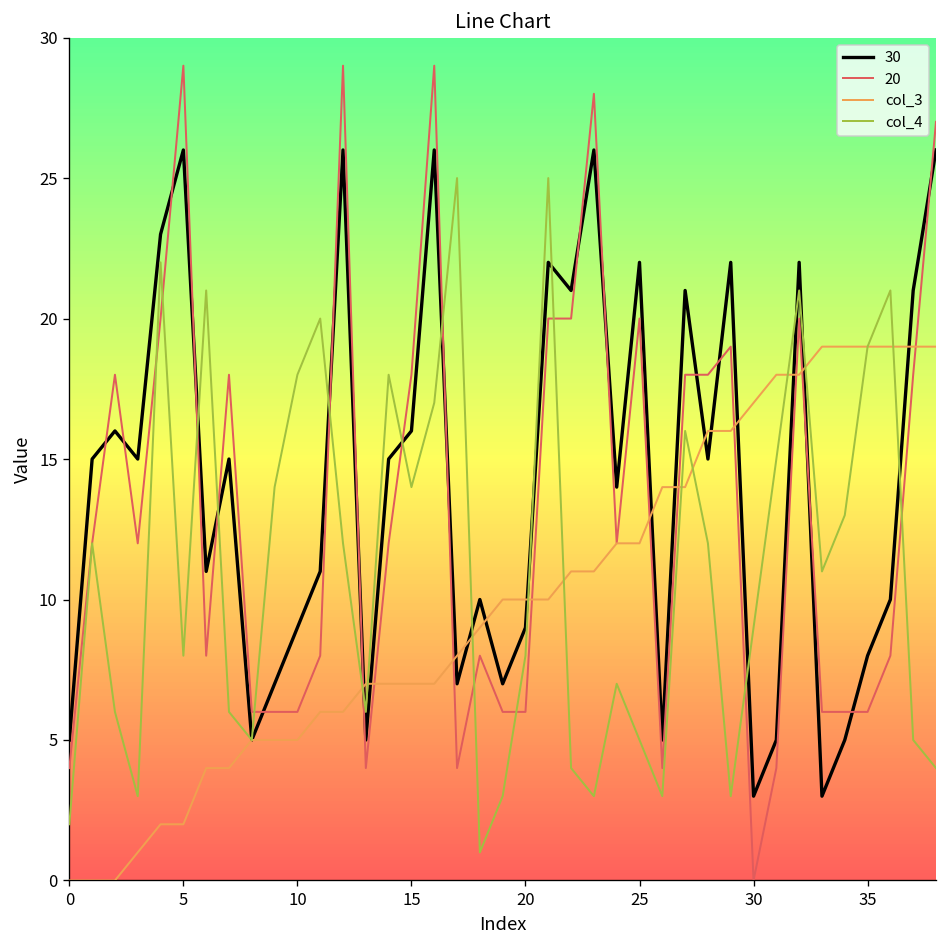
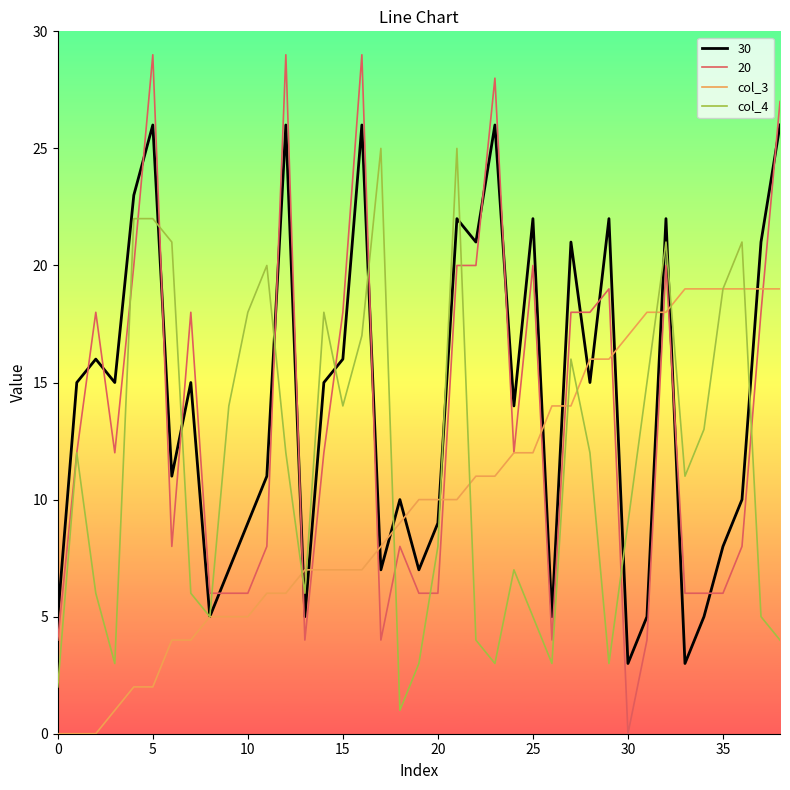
col_4, 5: 8 -> 22
